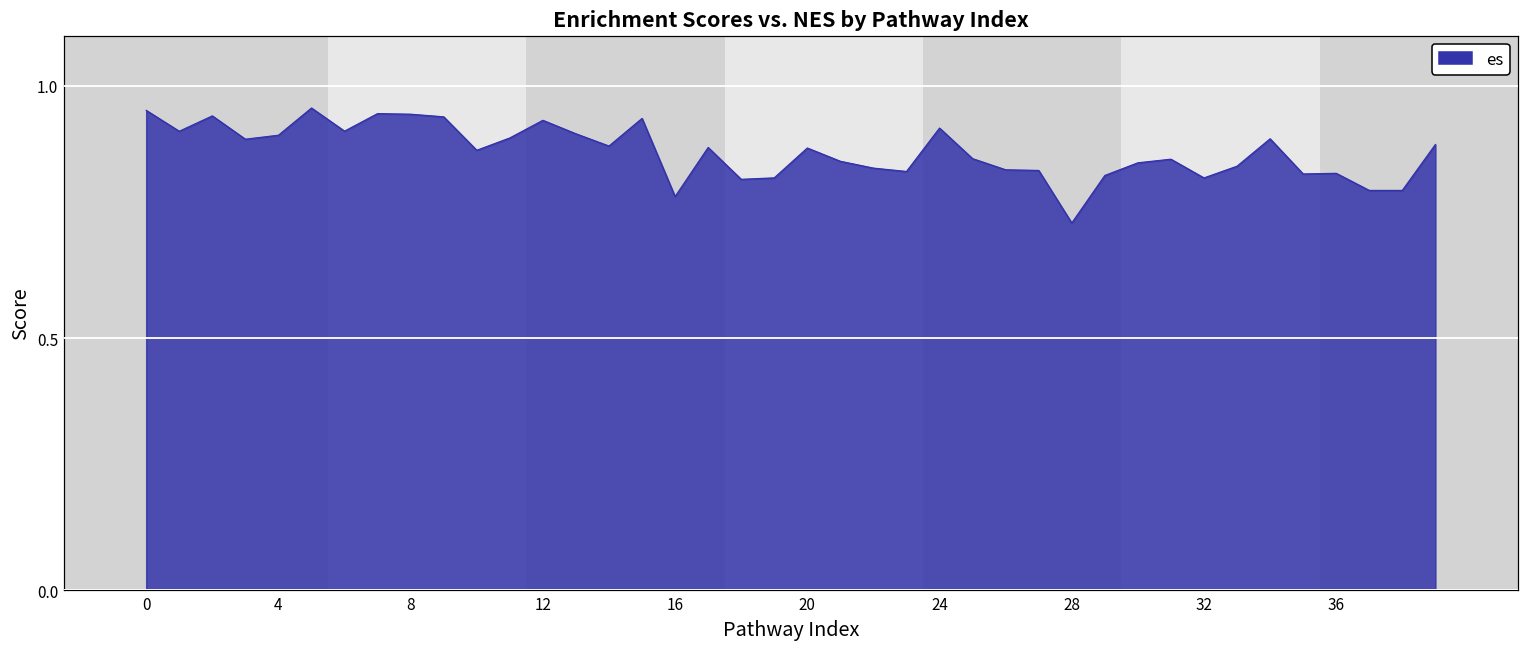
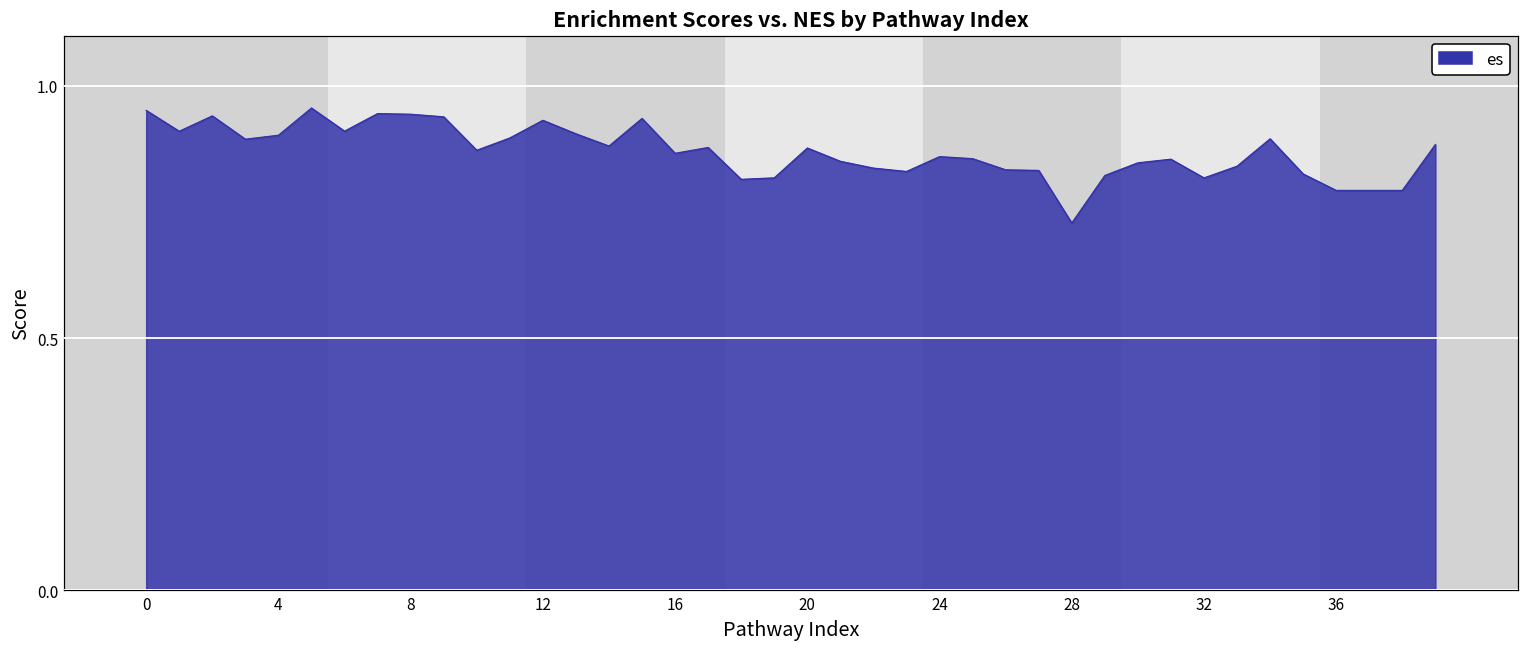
16: 0.78 -> 0.87
24: 0.92 -> 0.86
36: 0.83 -> 0.79
